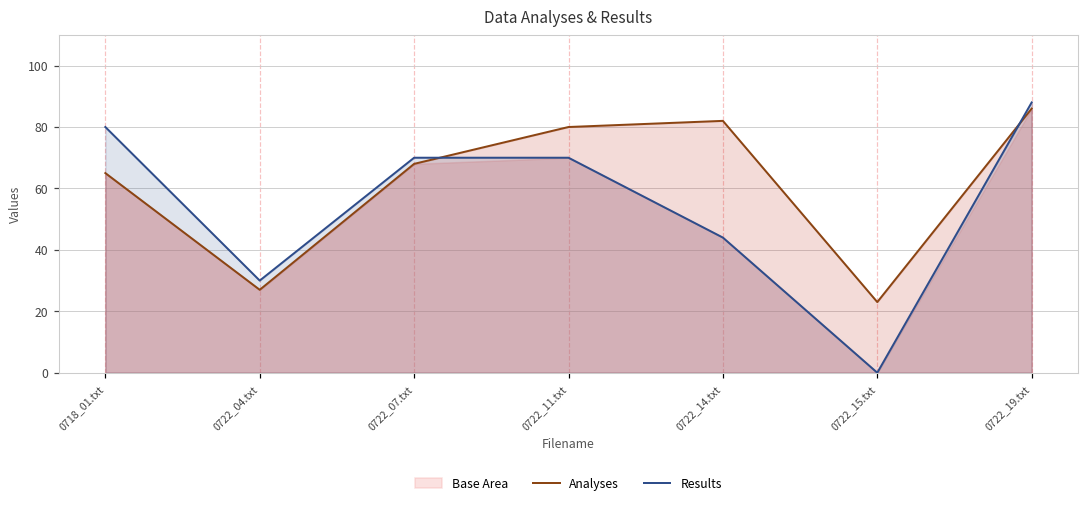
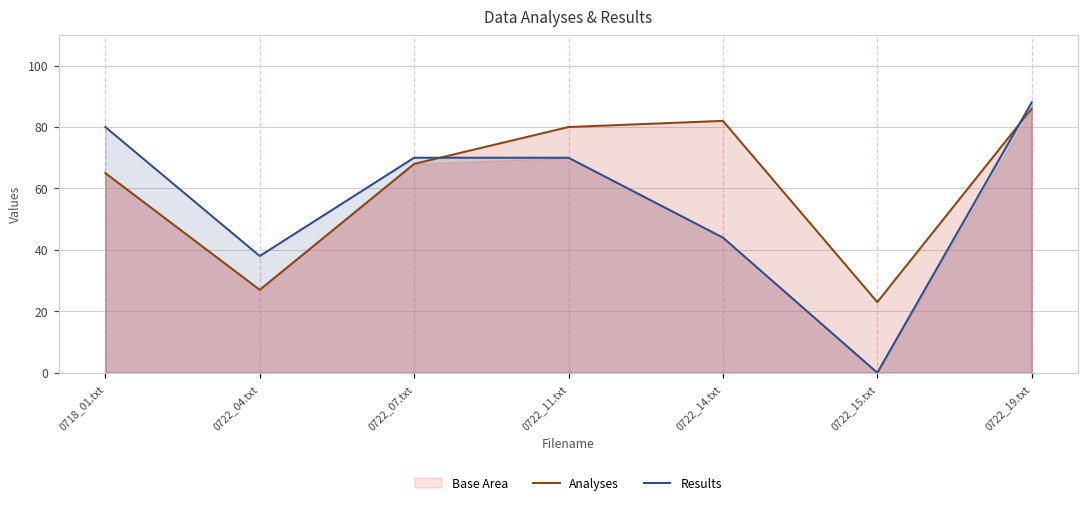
Results, 0722_04.txt: 30 -> 38
